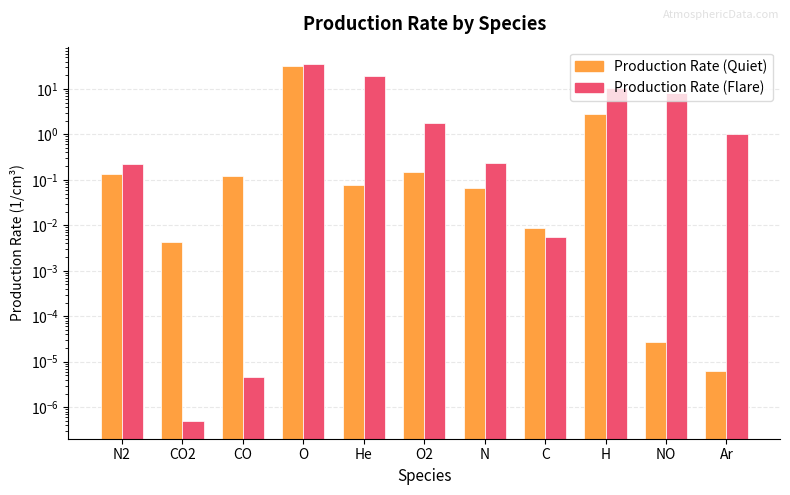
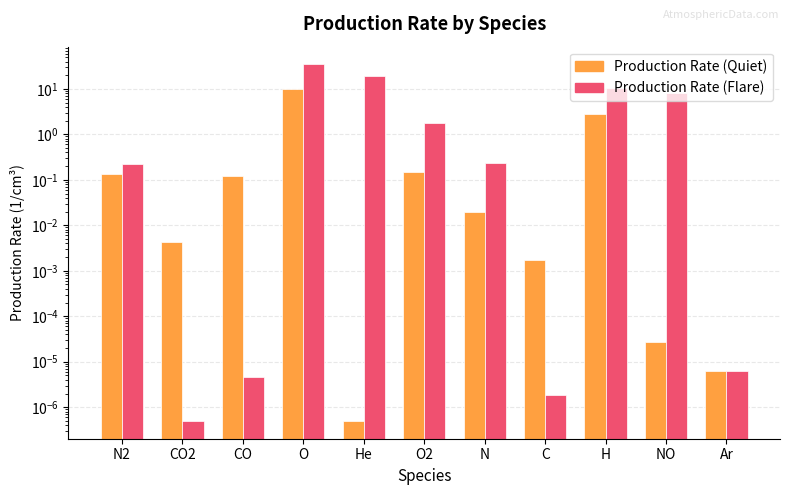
Production Rate (Quiet), O: 30 -> 10
Production Rate (Quiet), He: 0.08 -> 0.0000005
Production Rate (Quiet), N: 0.07 -> 0.019
Production Rate (Quiet), C: 0.009 -> 0.0017
Production Rate (Flare), C: 0.005 -> 0.0000018
Production Rate (Flare), Ar: 1 -> 0
